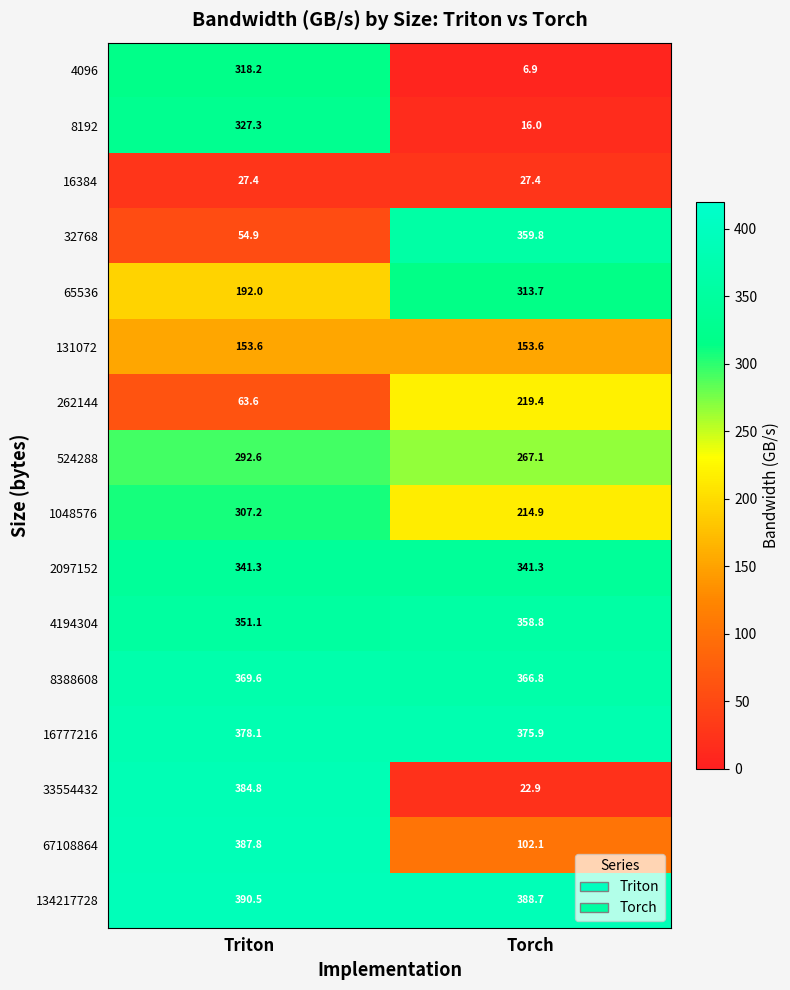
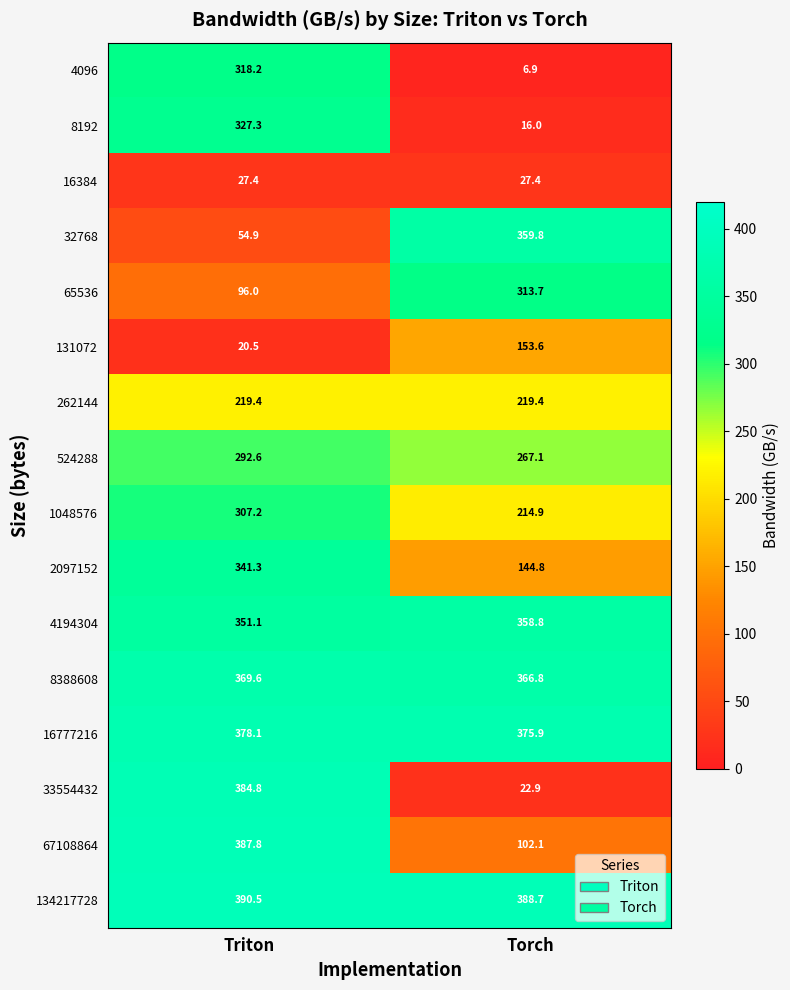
65536, Triton: 192.0 -> 96.0
131072, Triton: 153.6 -> 20.5
262144, Triton: 63.6 -> 219.4
2097152, Torch: 341.3 -> 144.8
